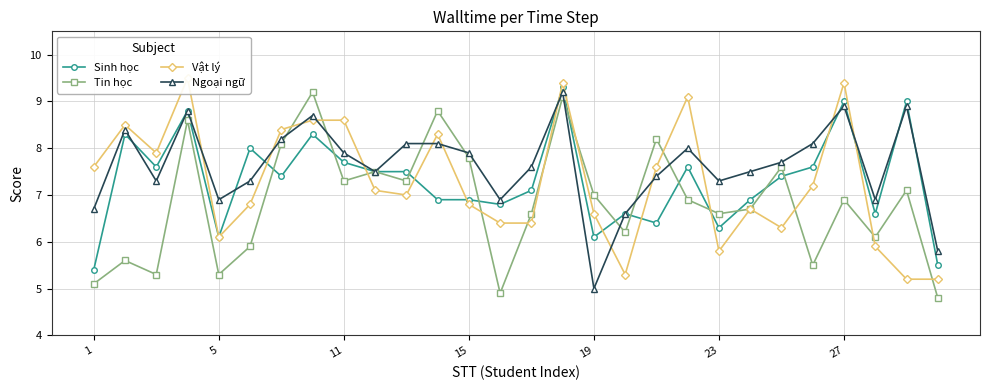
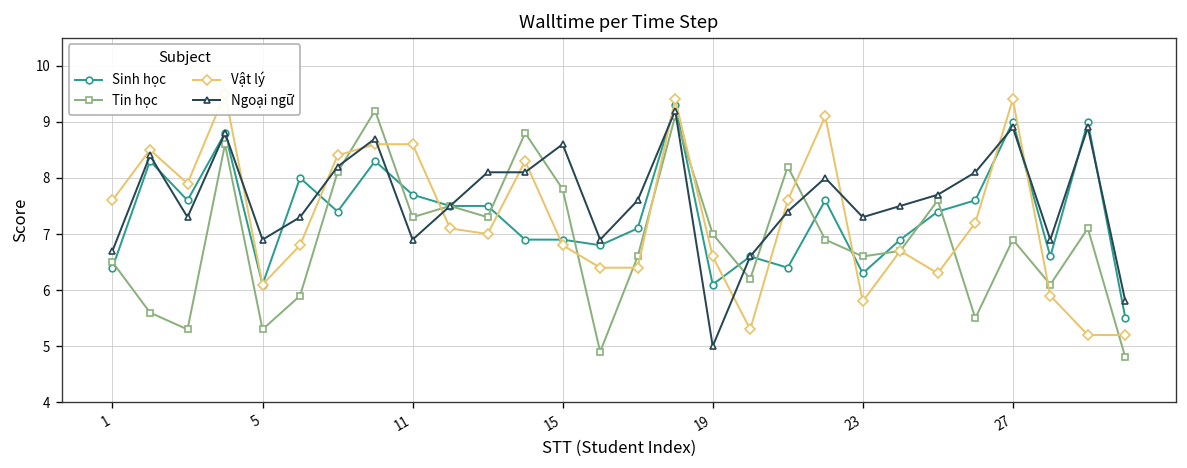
Sinh học, 1: 5.4 -> 6.4
Tin học, 1: 5.1 -> 6.5
Ngoại ngữ, 11: 7.9 -> 6.9
Ngoại ngữ, 15: 7.9 -> 8.6
